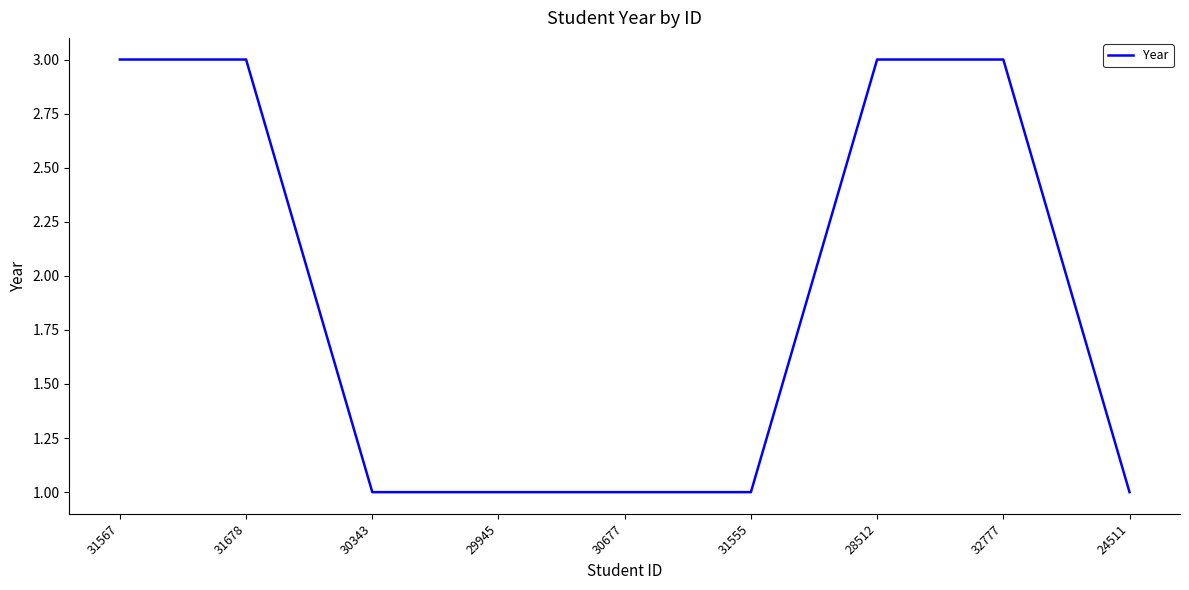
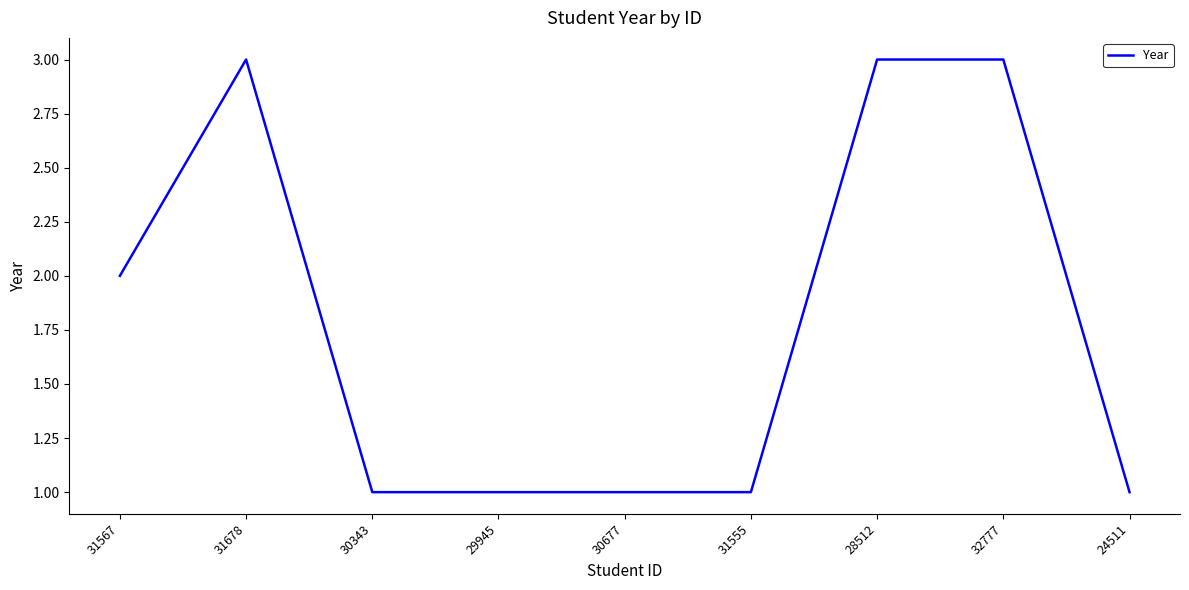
31567: 3 -> 2
